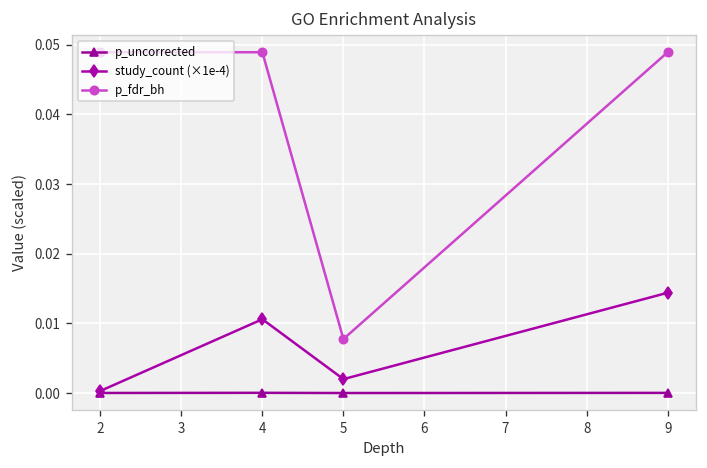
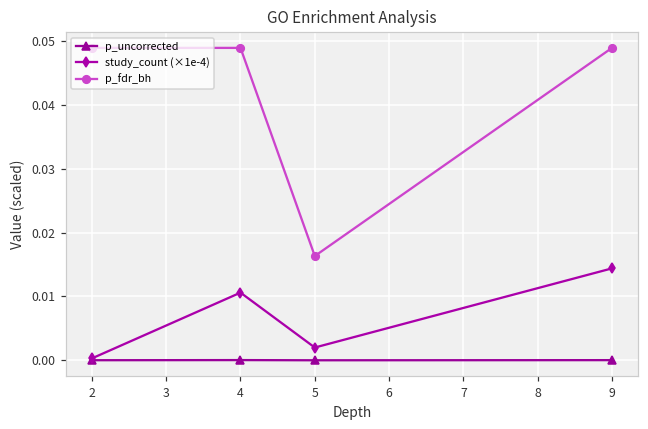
p_fdr_bh, 5: 0.008 -> 0.016
